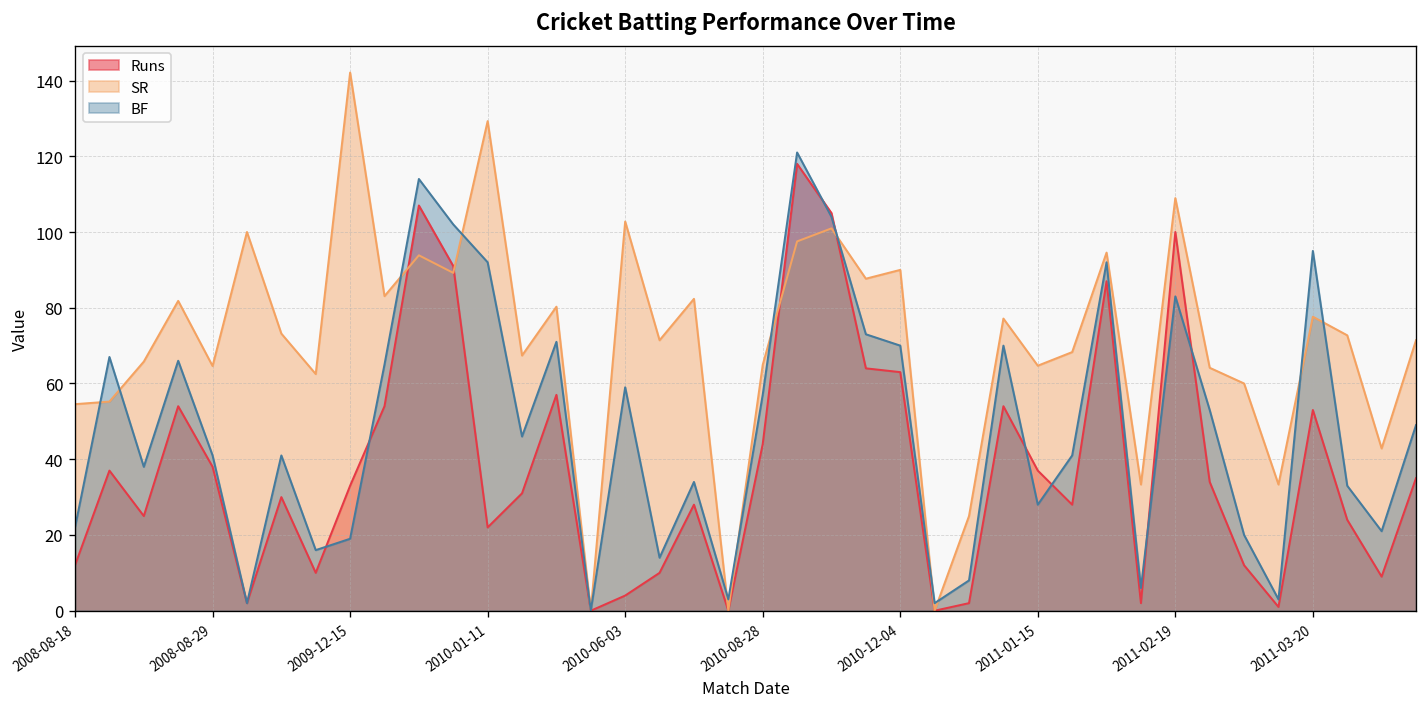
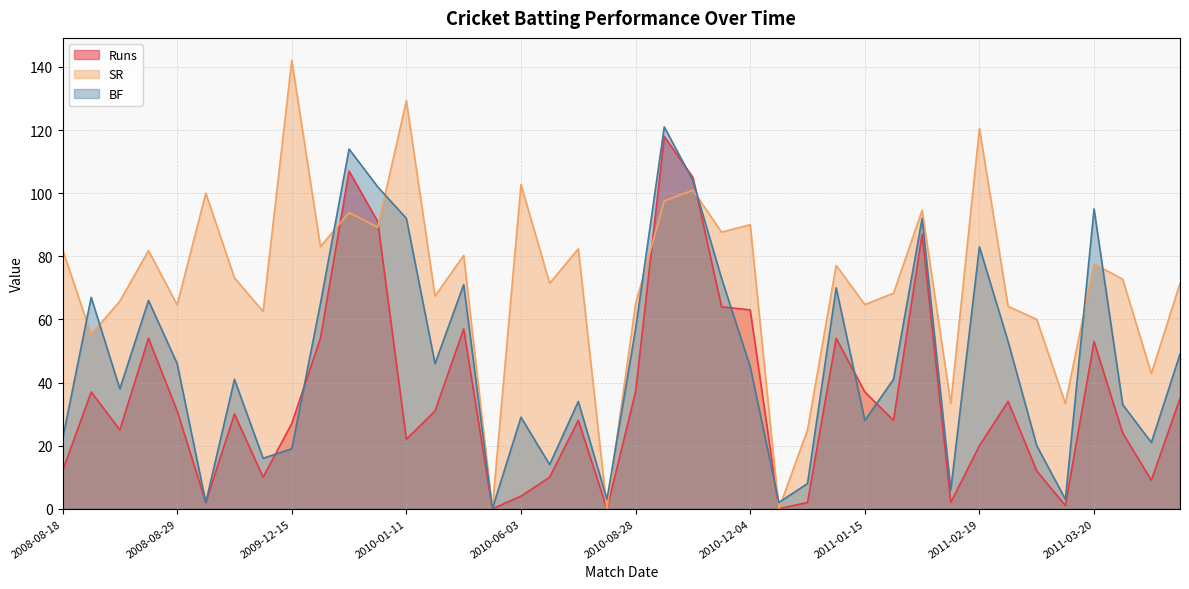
SR, 2008-08-18: 55 -> 82
Runs, 2008-08-29: 38 -> 31
BF, 2008-08-29: 41 -> 46
Runs, 2009-12-15: 33 -> 27
BF, 2010-06-03: 59 -> 29
Runs, 2010-08-28: 44 -> 37
BF, 2010-12-04: 70 -> 45
Runs, 2011-02-19: 100 -> 20
SR, 2011-02-19: 109 -> 120
